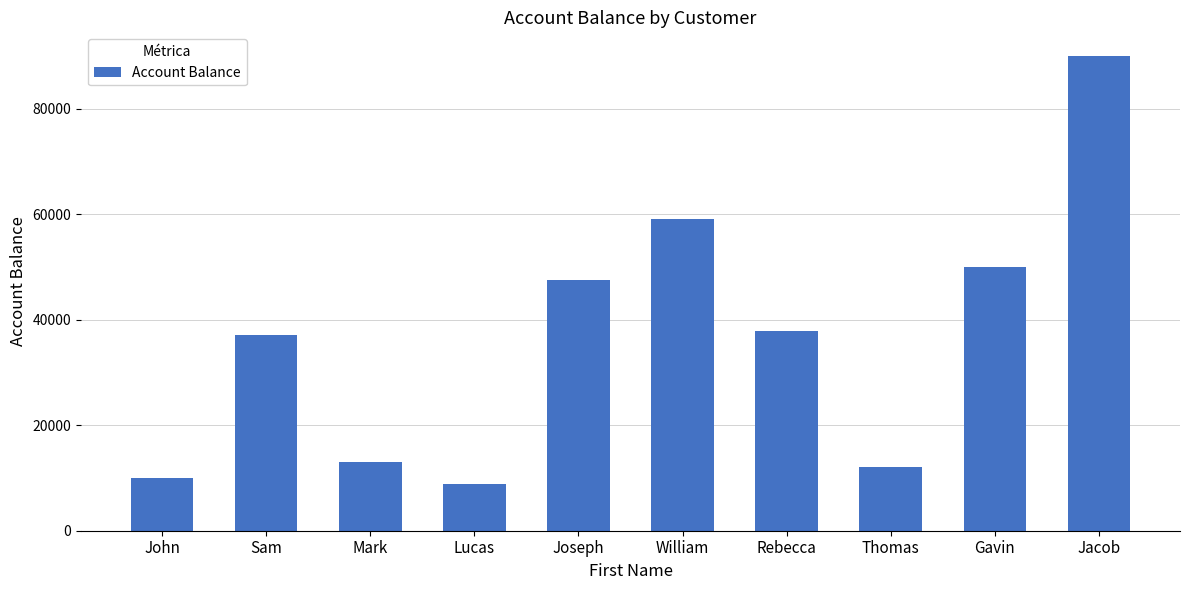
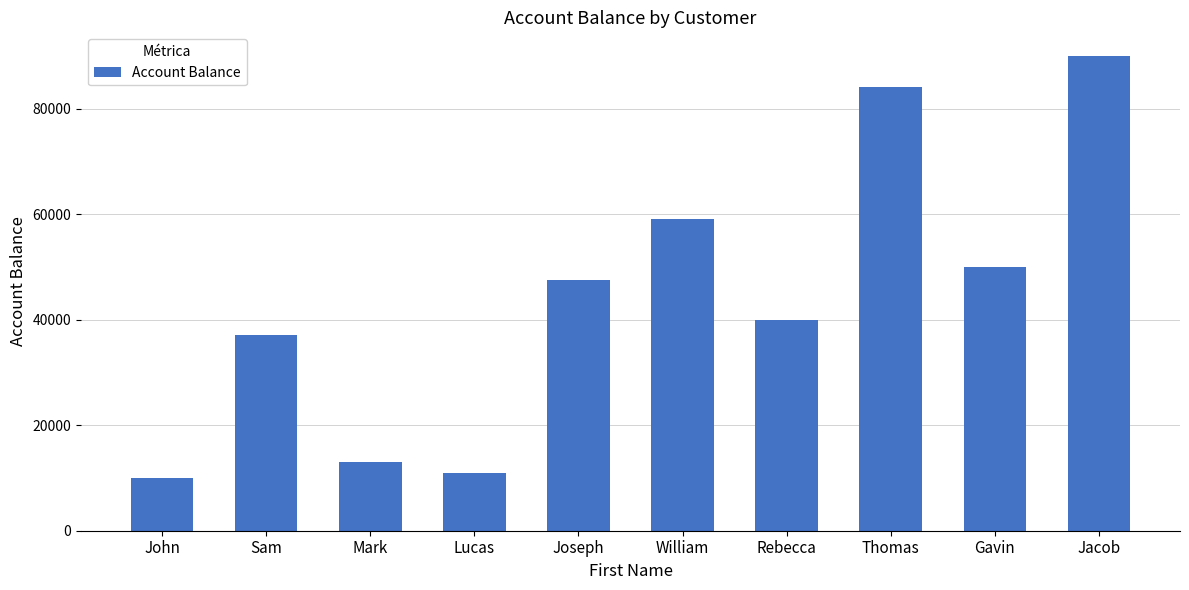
Lucas: 9000 -> 11000
Rebecca: 38000 -> 40000
Thomas: 12000 -> 84000
